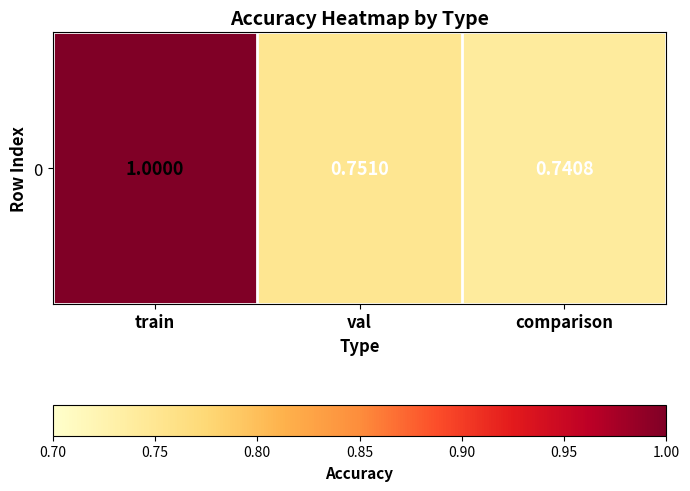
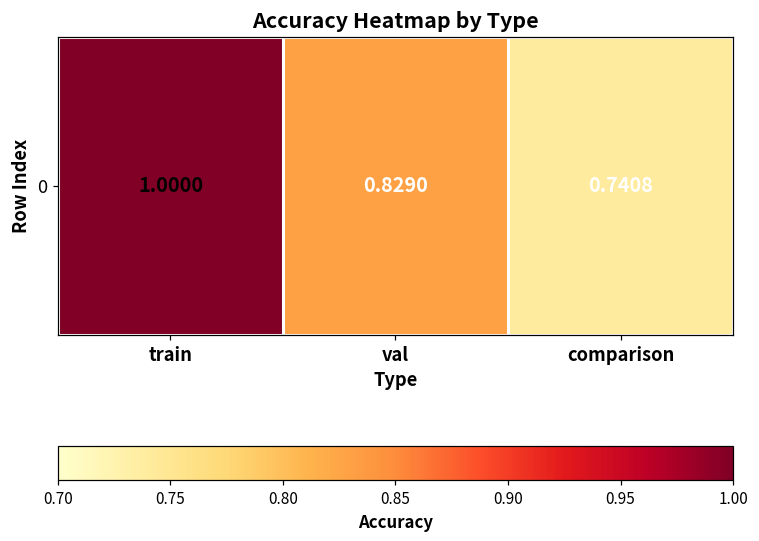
0, val: 0.7510 -> 0.8290
